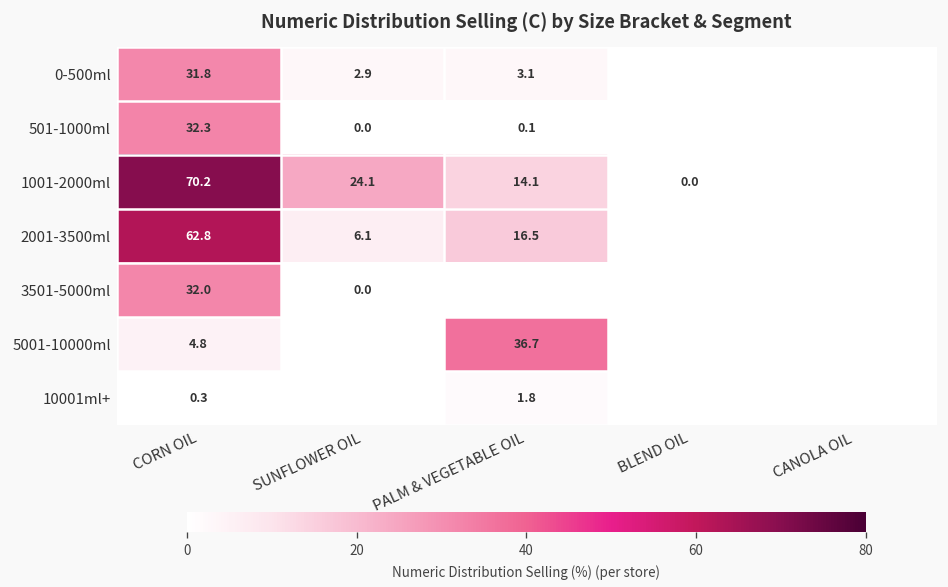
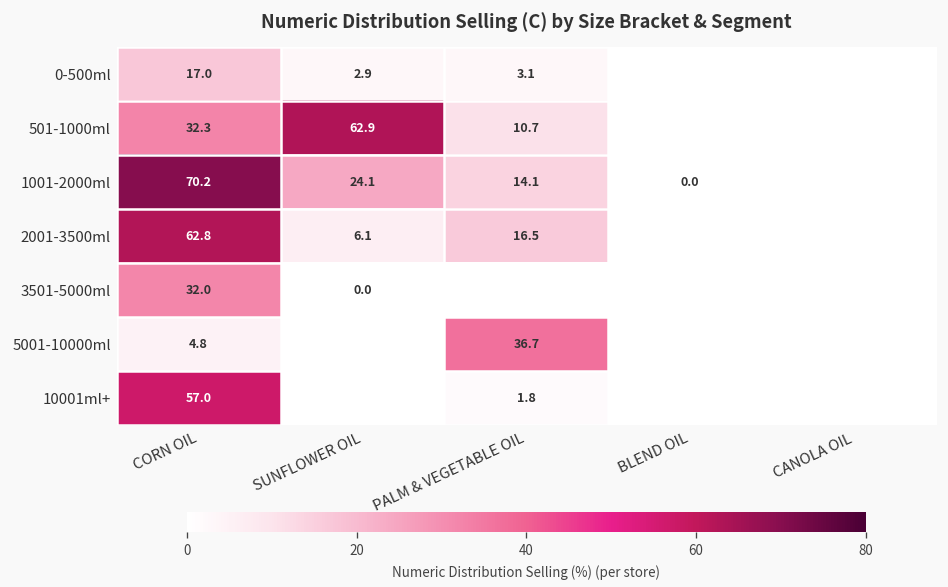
0-500ml, CORN OIL: 31.8 -> 17.0
501-1000ml, SUNFLOWER OIL: 0.0 -> 62.9
501-1000ml, PALM & VEGETABLE OIL: 0.1 -> 10.7
10001ml+, CORN OIL: 0.3 -> 57.0
